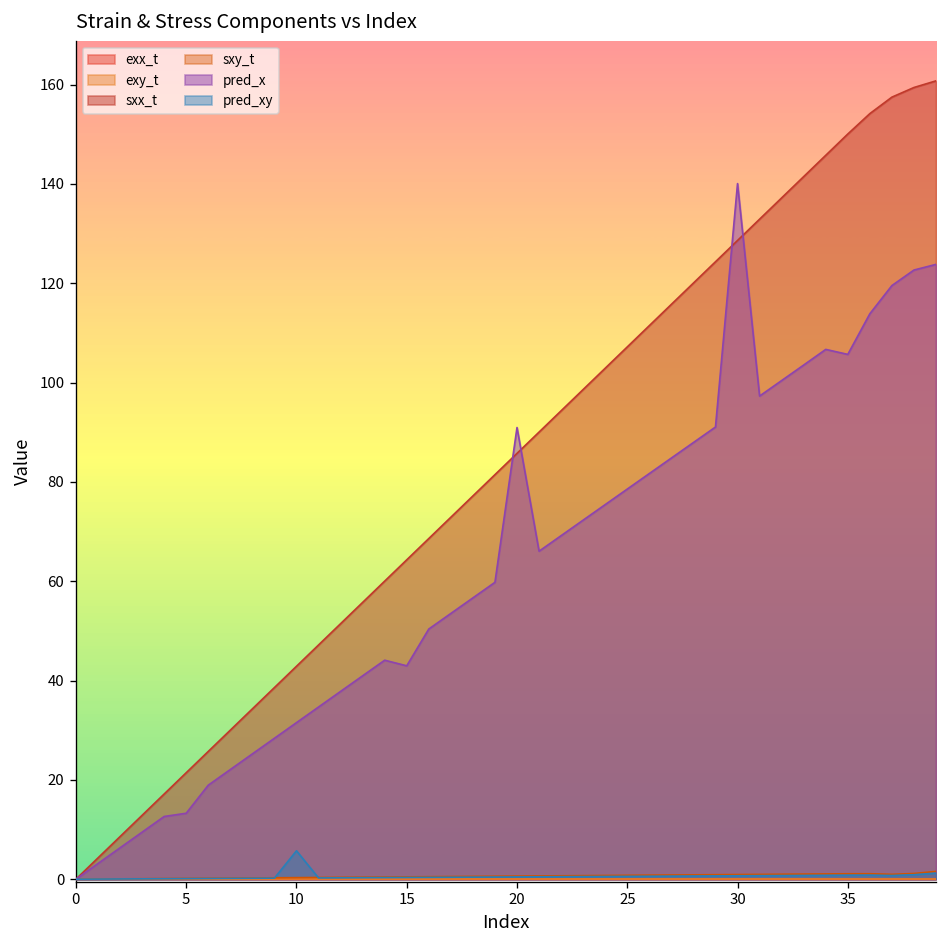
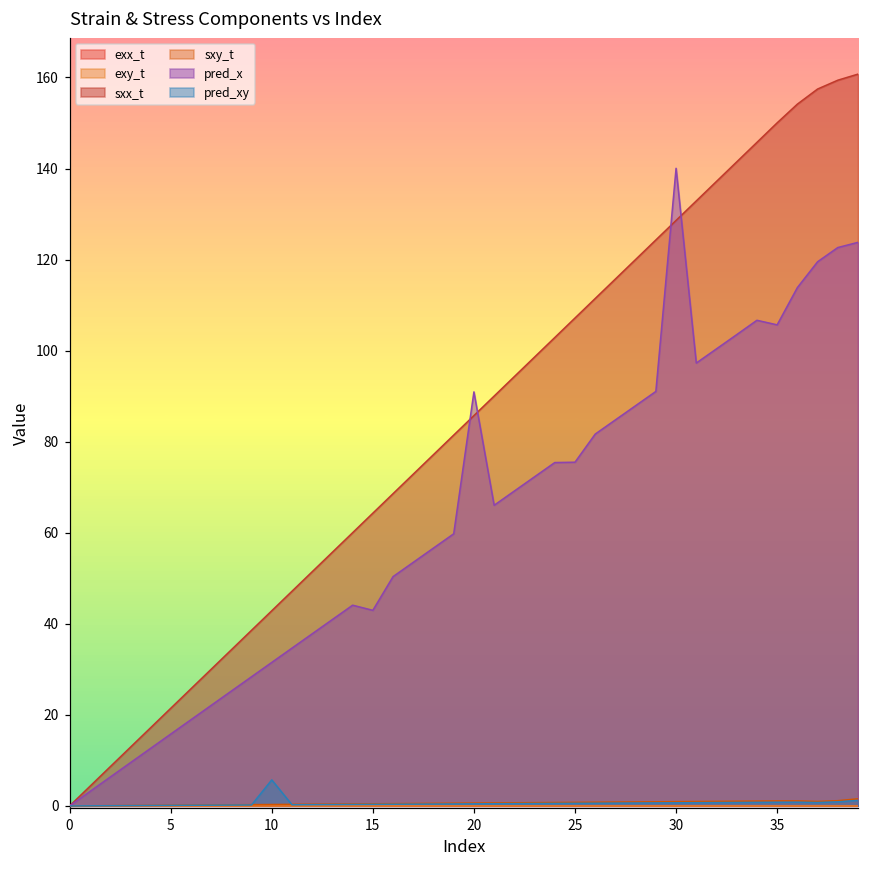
pred_x, 5: 13 -> 16
pred_x, 25: 79 -> 75
